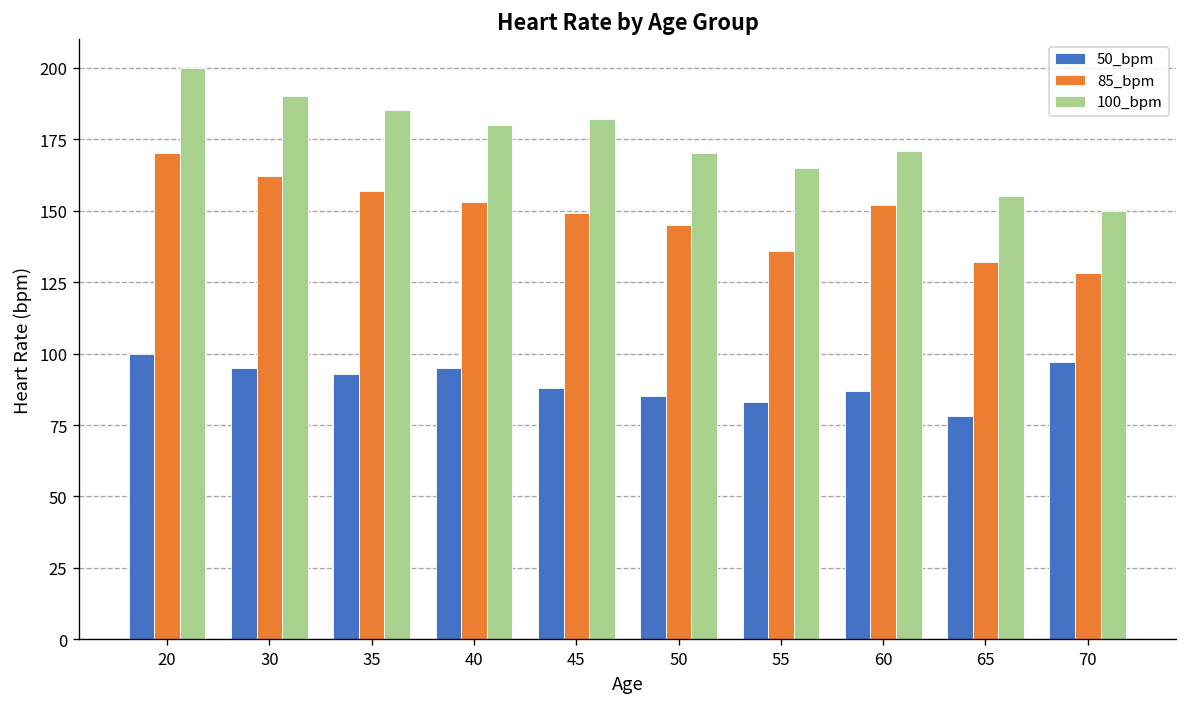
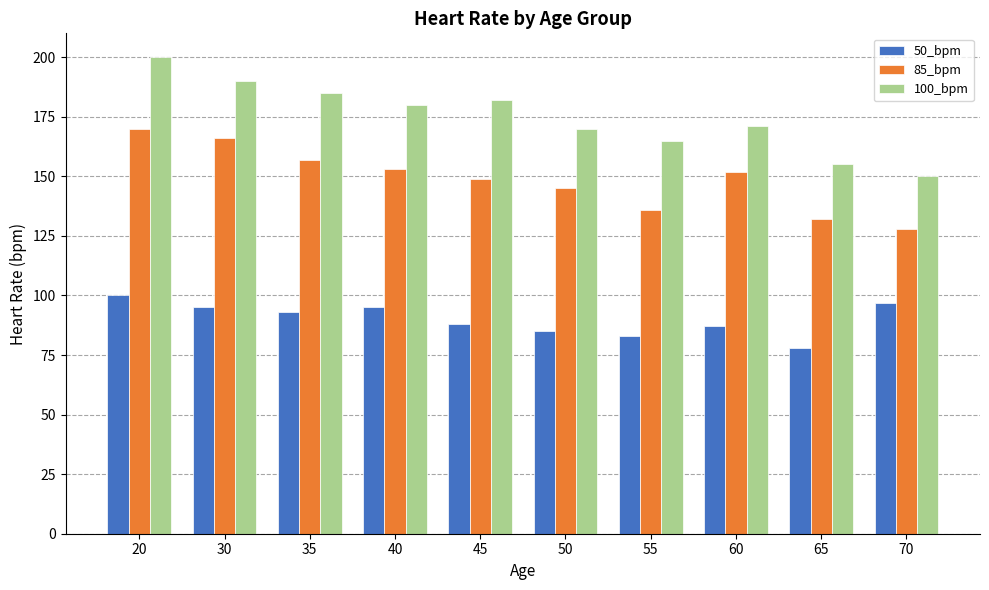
85_bpm, 30: 162 -> 166
